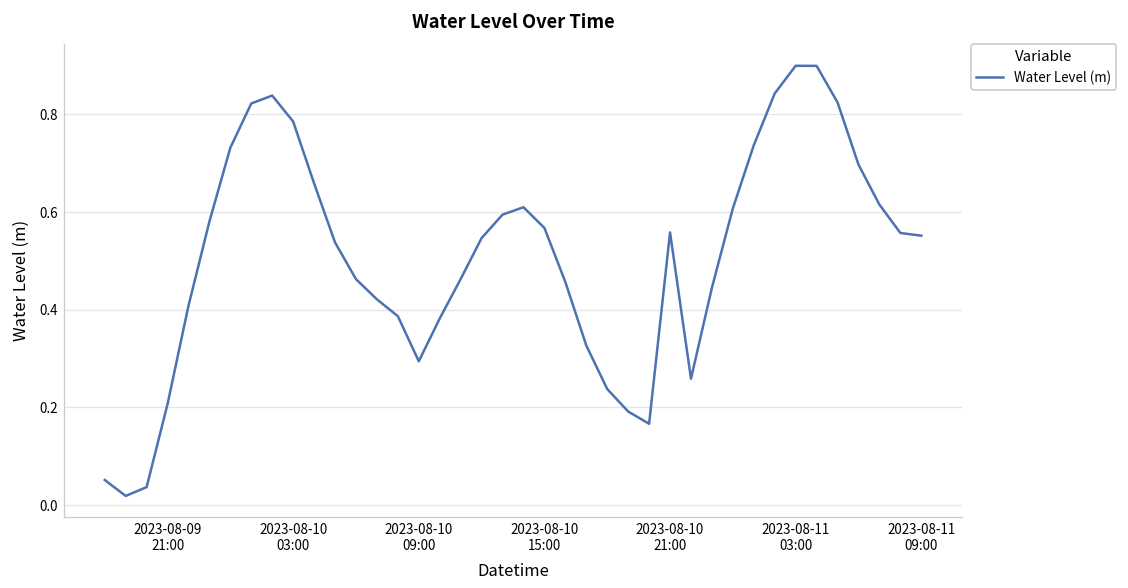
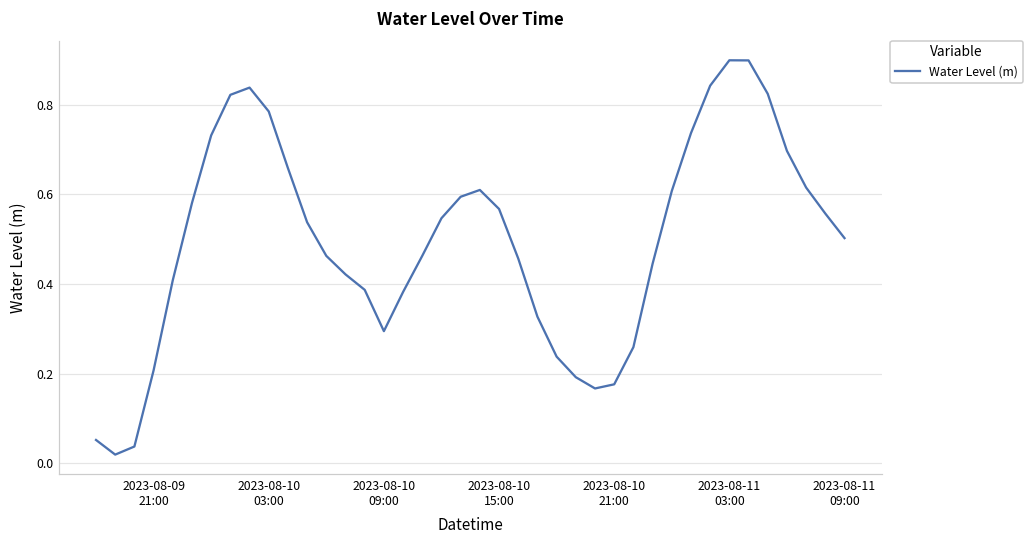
2023-08-10 21:00: 0.56 -> 0.18
2023-08-11 09:00: 0.55 -> 0.50
